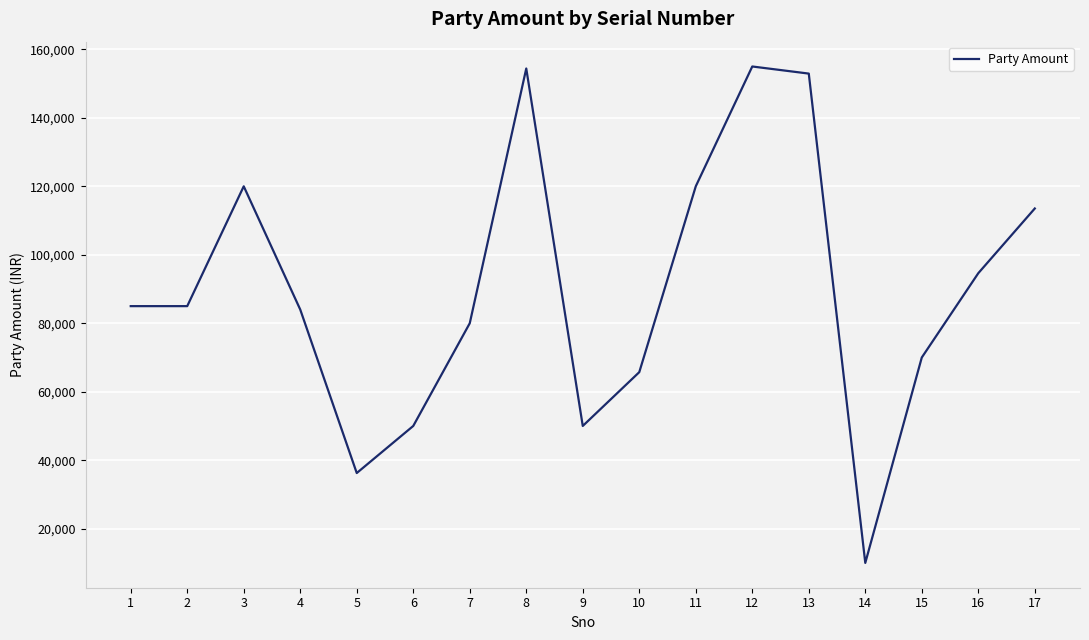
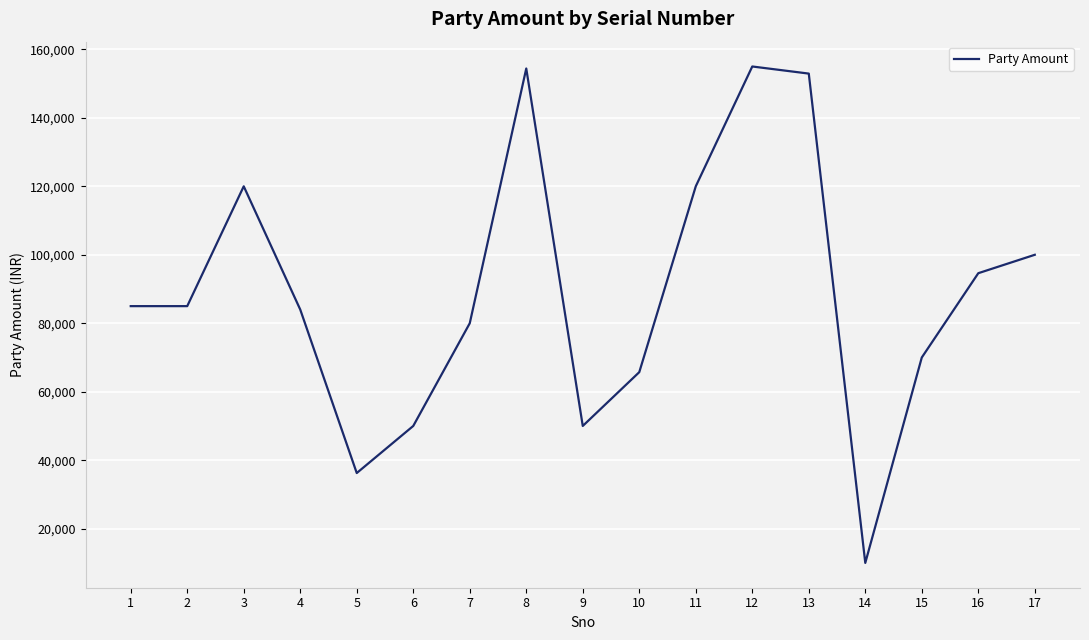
17: 114,000 -> 100,000
